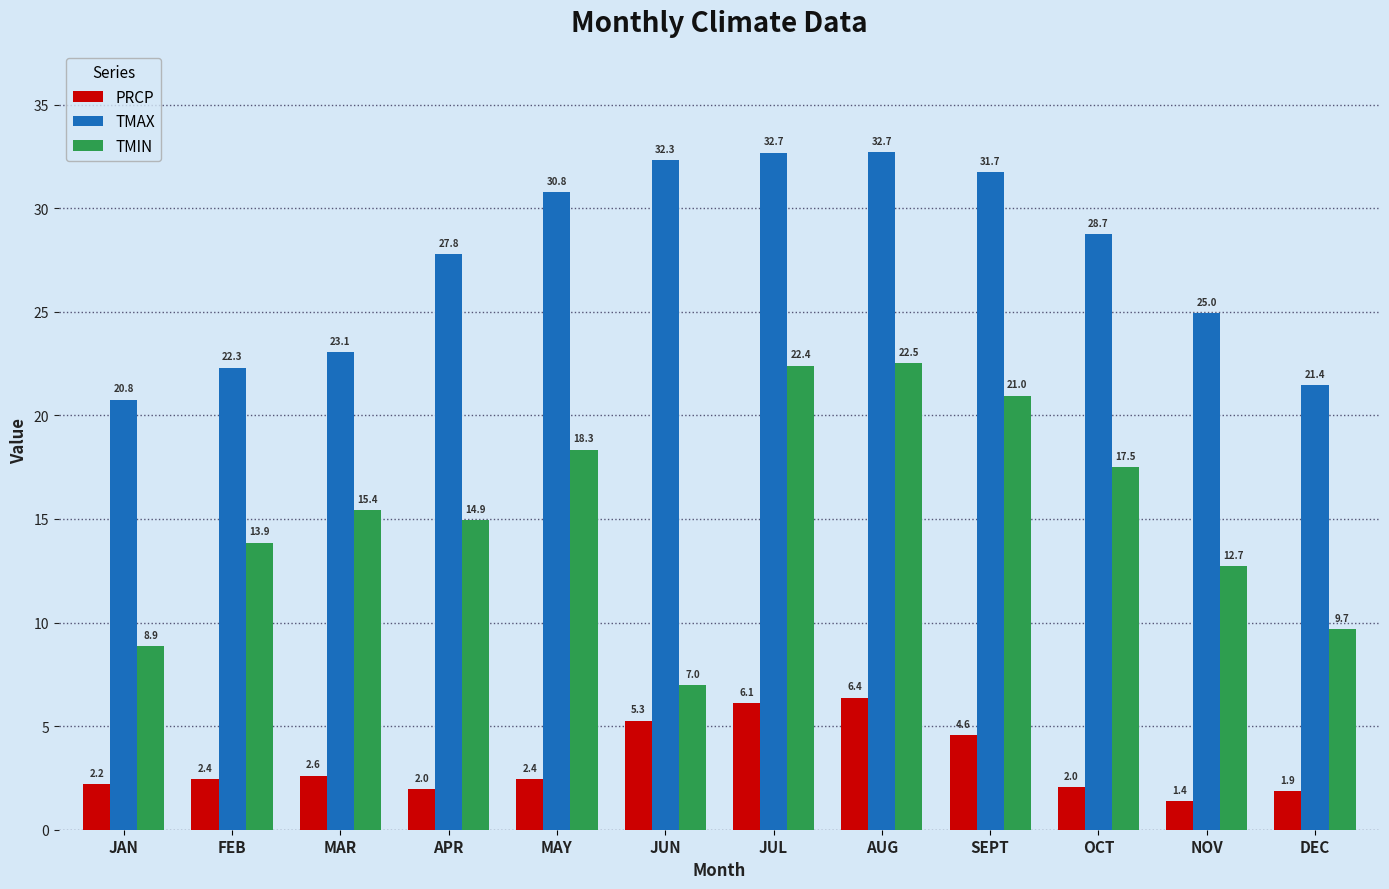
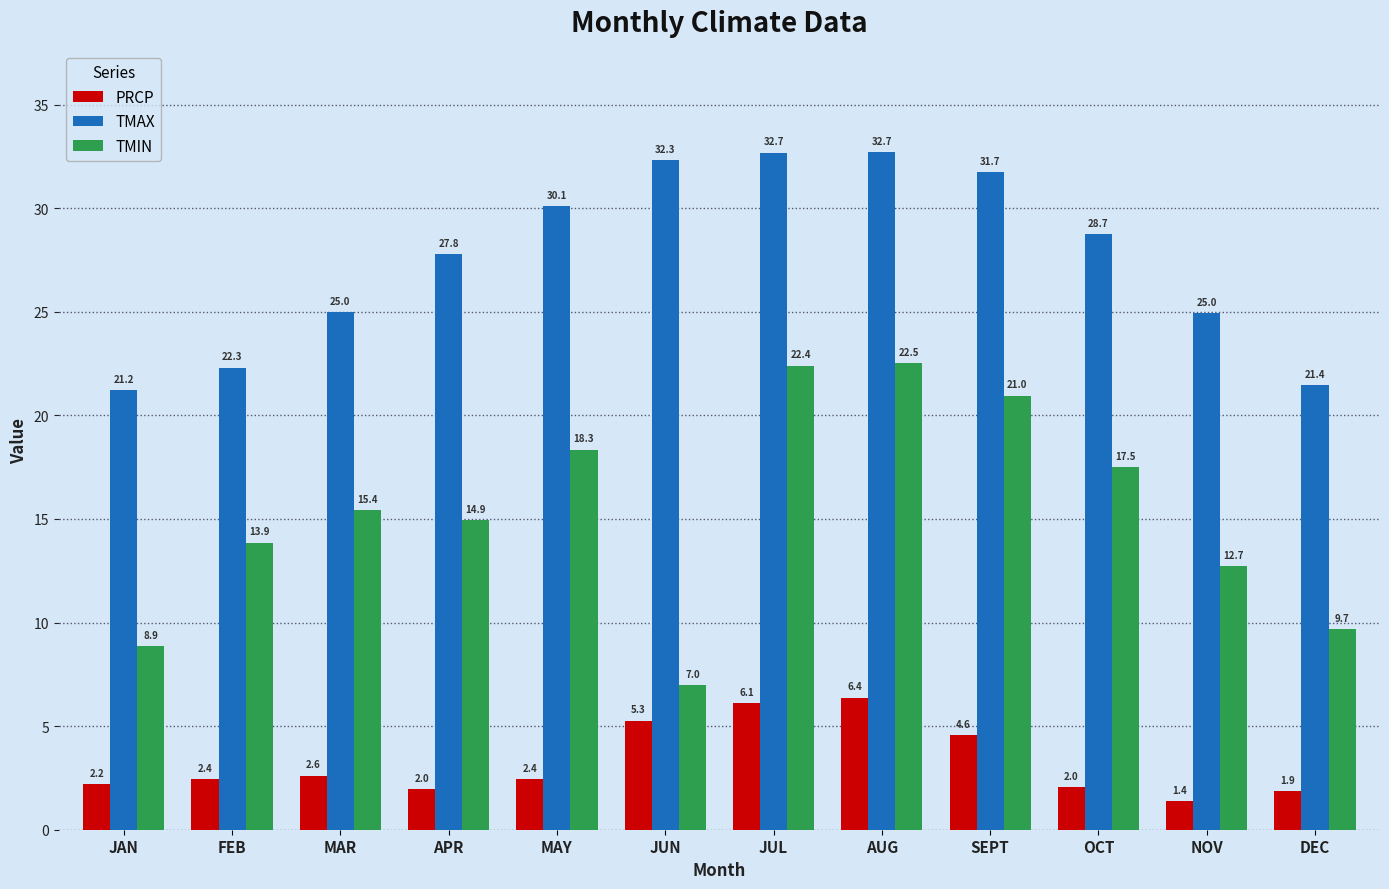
TMAX, JAN: 20.8 -> 21.2
TMAX, MAR: 23.1 -> 25.0
TMAX, MAY: 30.8 -> 30.1
